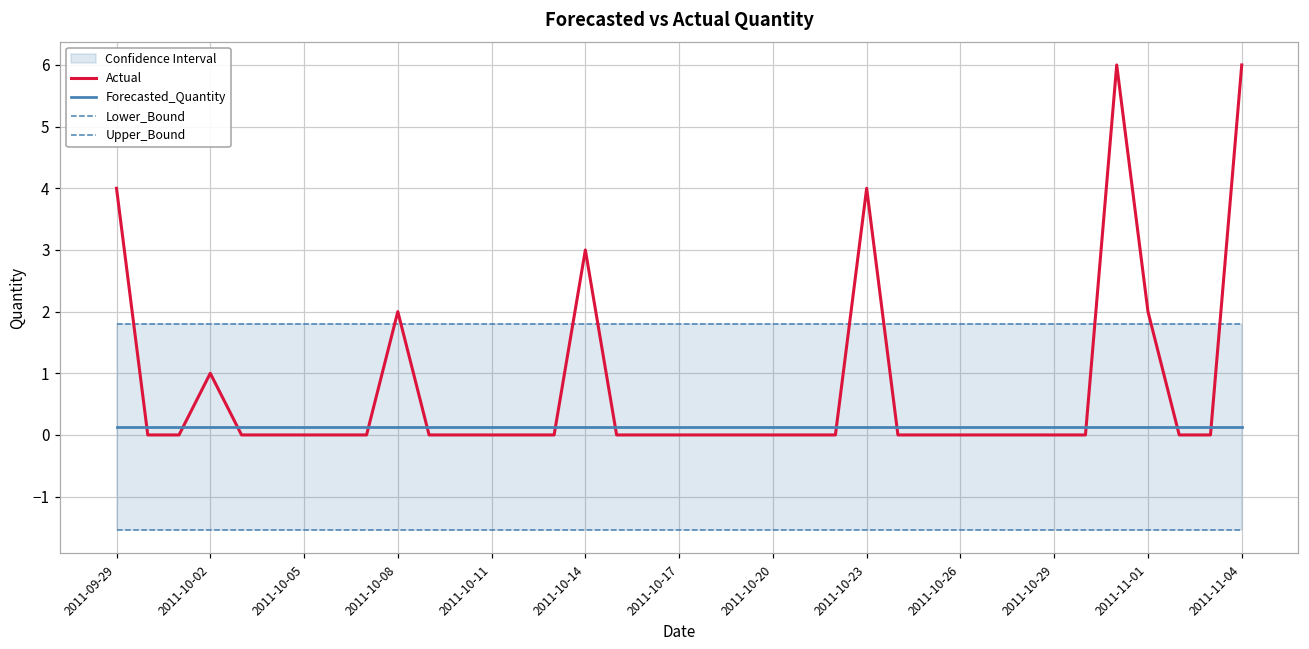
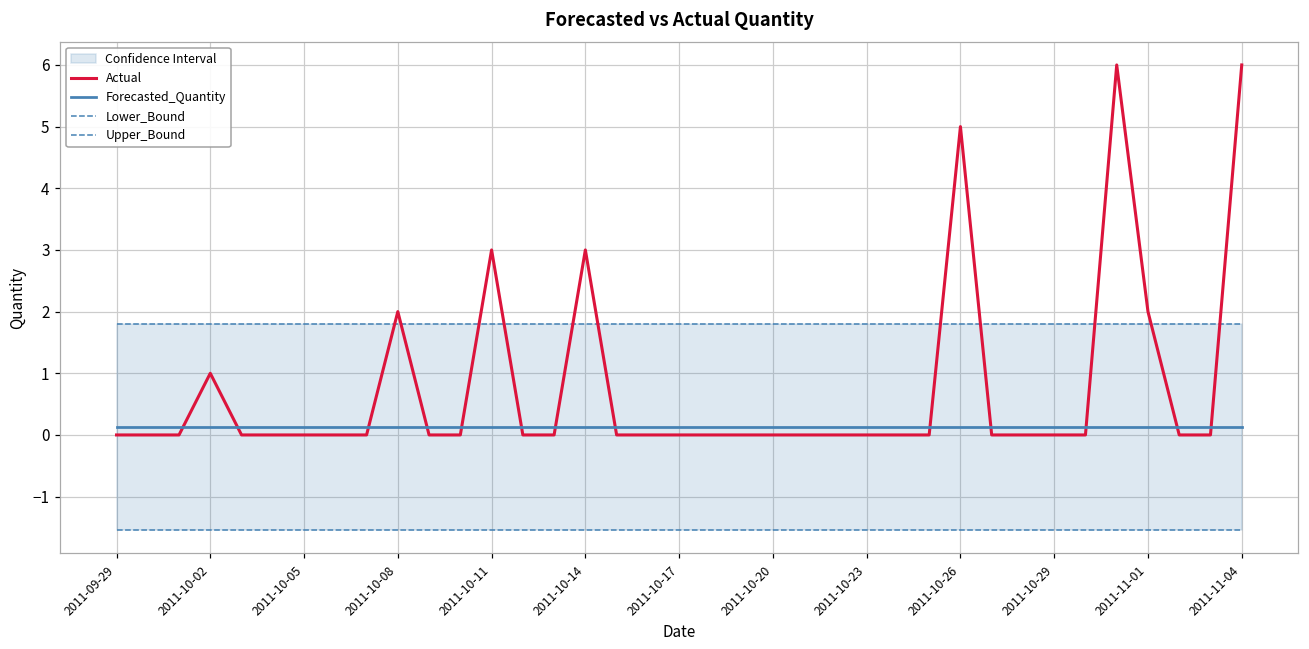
Actual, 2011-09-29: 4 -> 0
Actual, 2011-10-11: 0 -> 3
Actual, 2011-10-23: 4 -> 0
Actual, 2011-10-26: 0 -> 5
